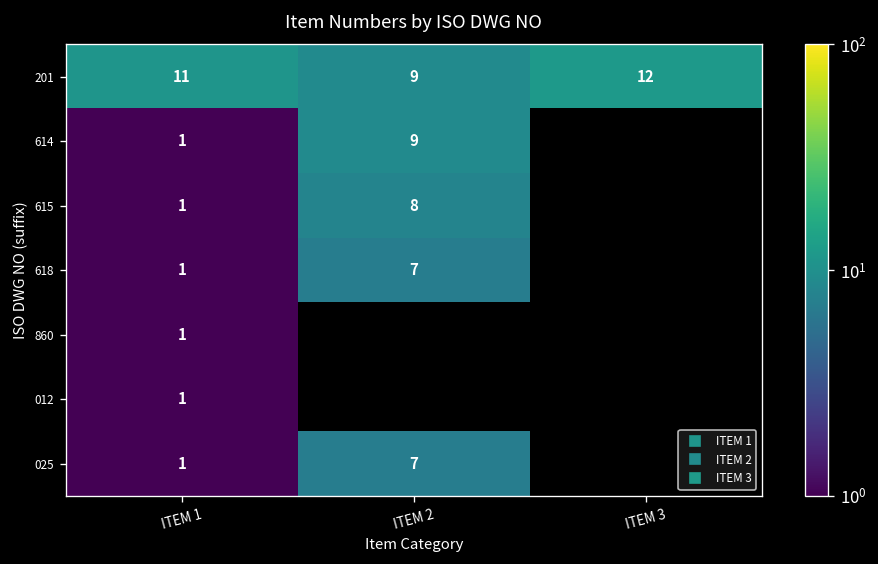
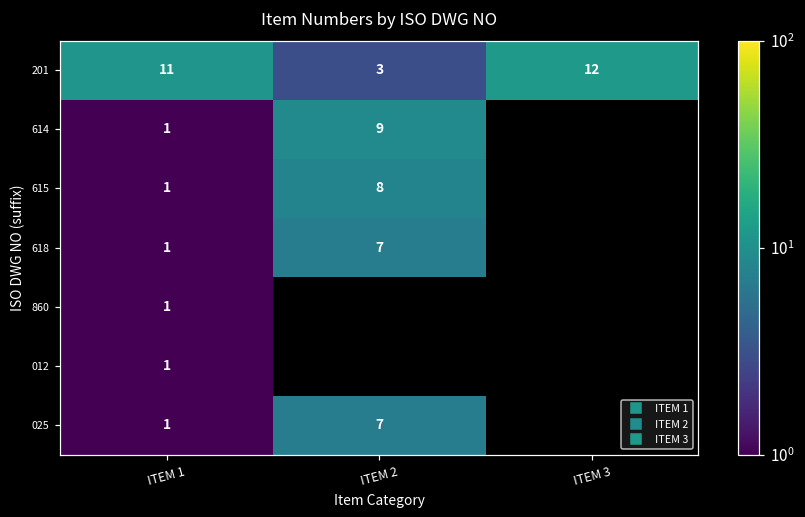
201, ITEM 2: 9 -> 3
